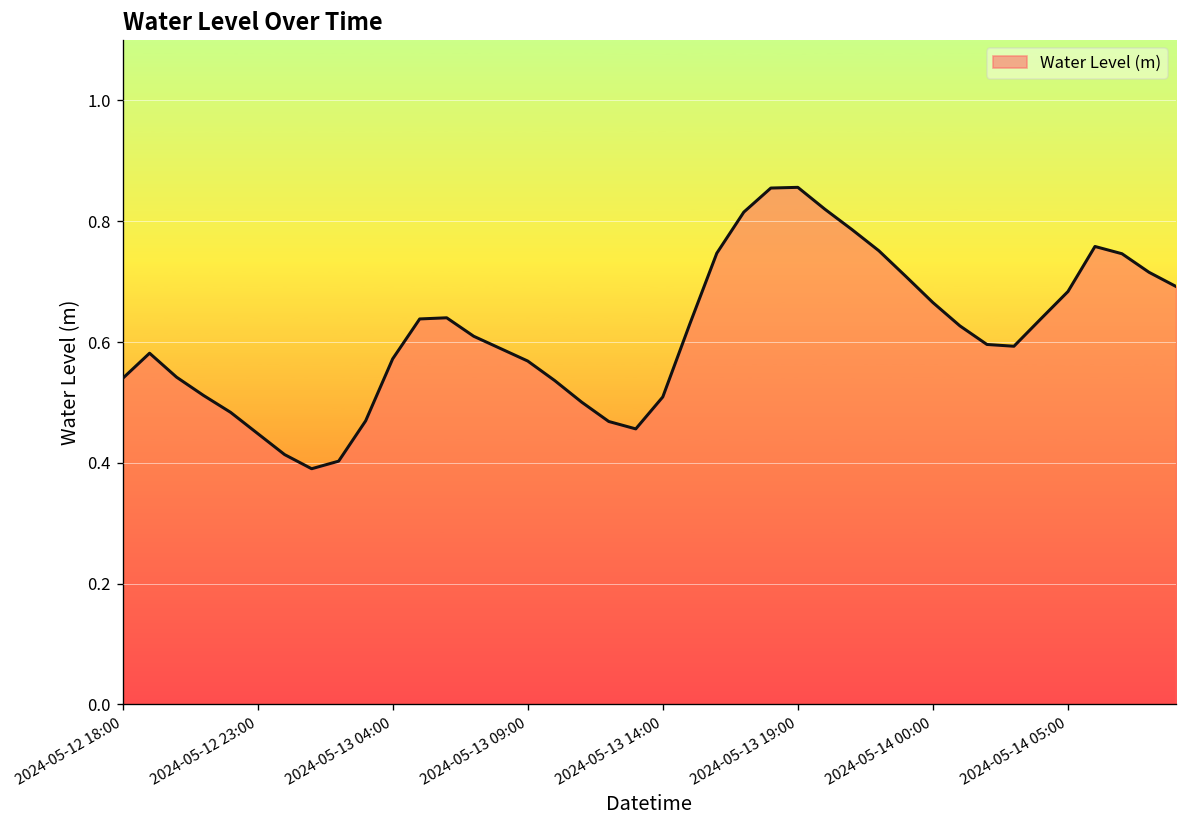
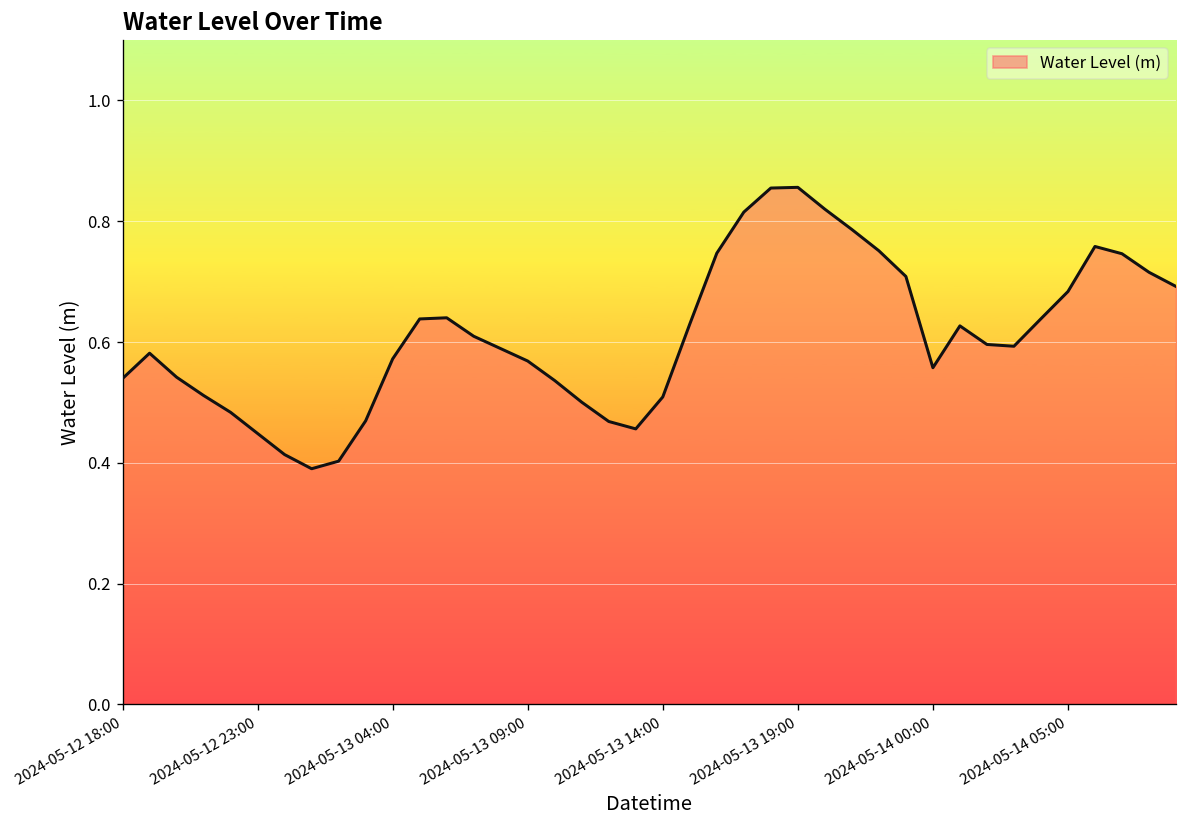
2024-05-14 00:00: 0.67 -> 0.56
